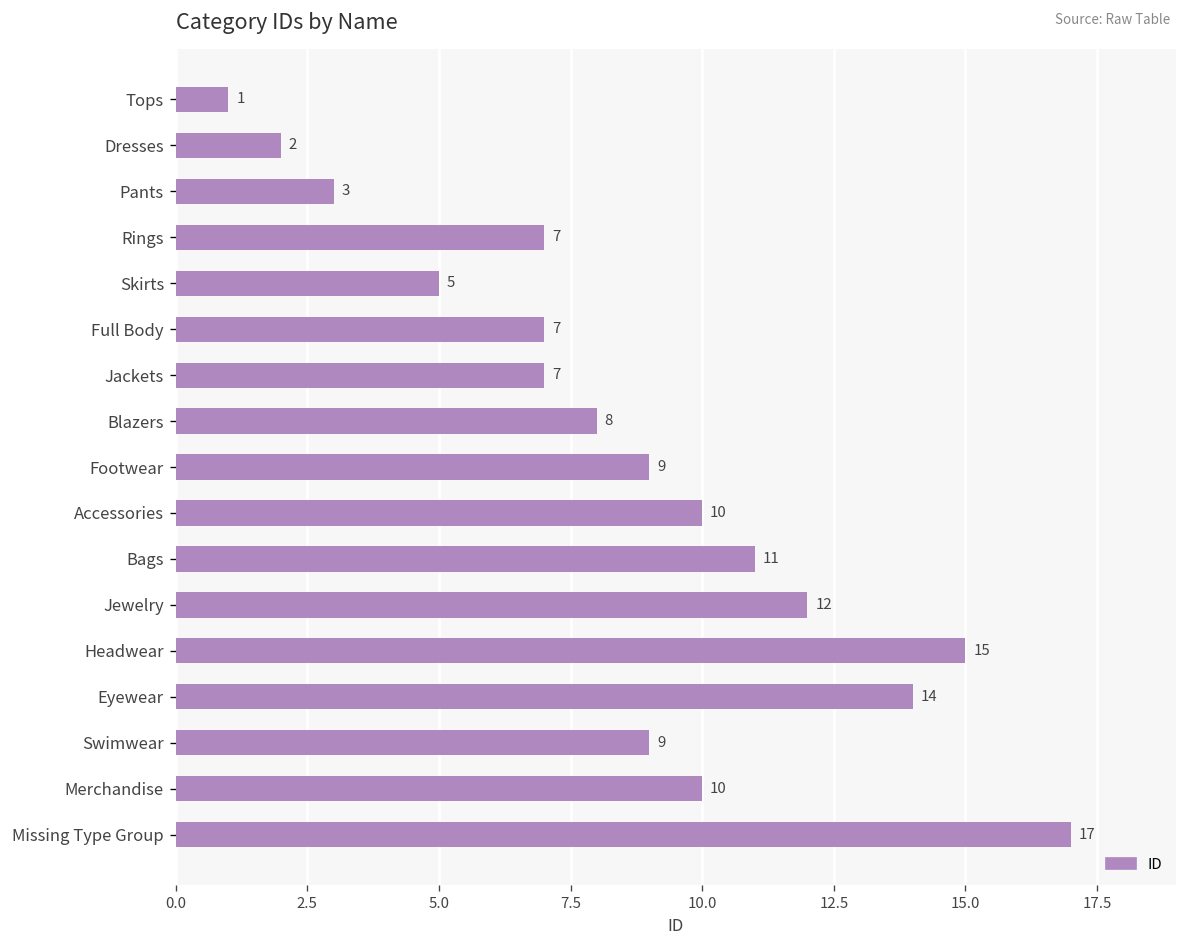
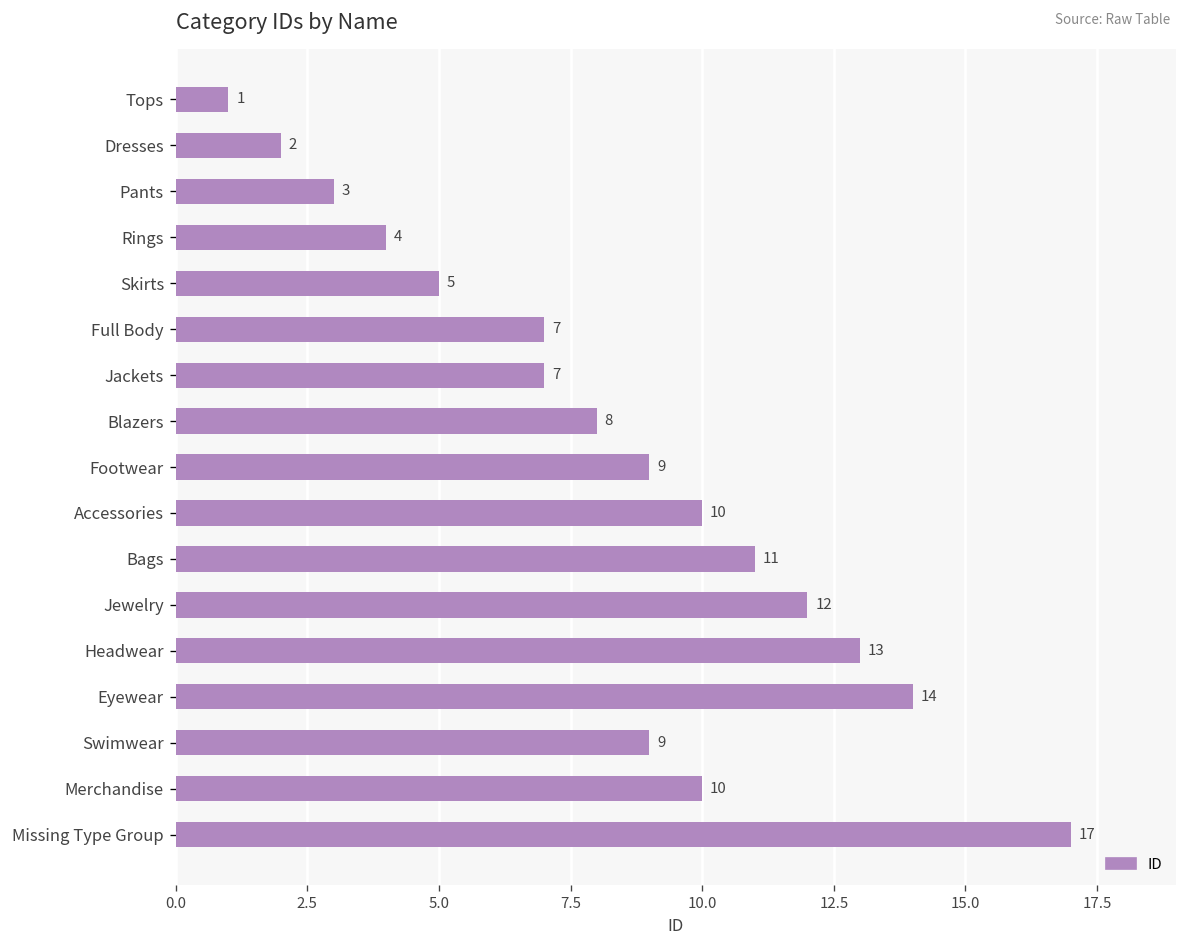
Rings: 7 -> 4
Headwear: 15 -> 13
